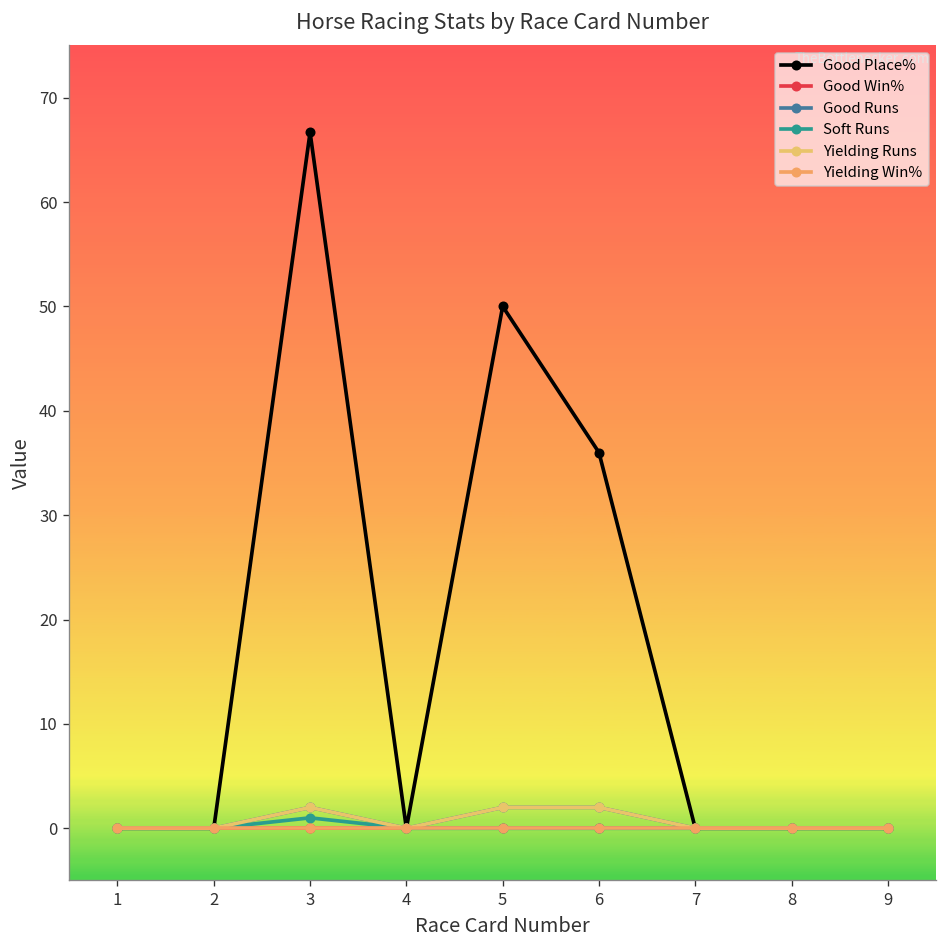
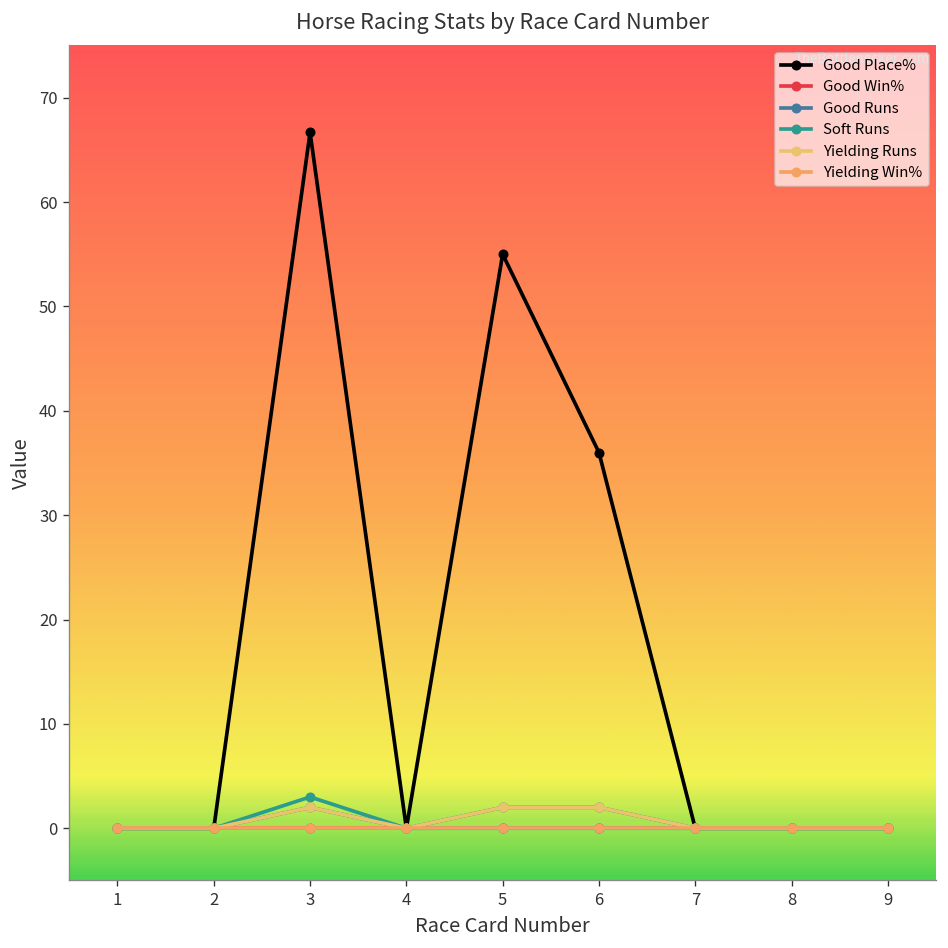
Soft Runs, 3: 1 -> 3
Good Place%, 5: 50 -> 55
